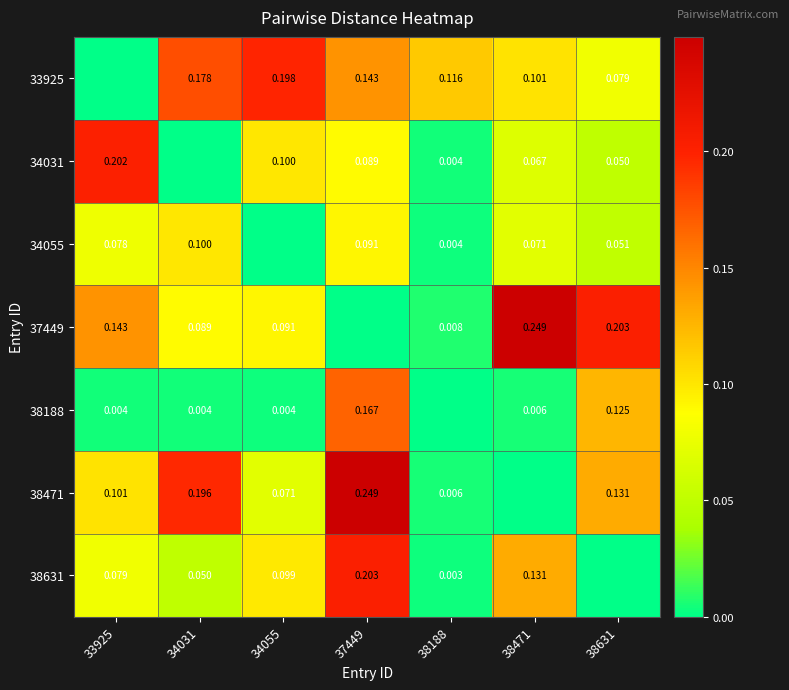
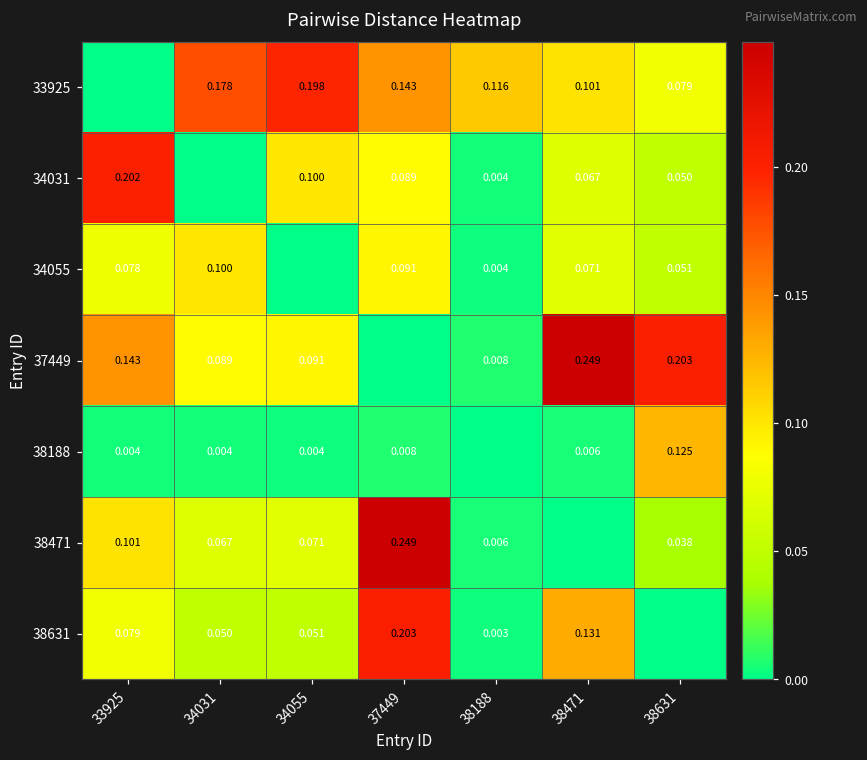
38188, 37449: 0.167 -> 0.008
38471, 34031: 0.196 -> 0.067
38471, 38631: 0.131 -> 0.038
38631, 34055: 0.099 -> 0.051
